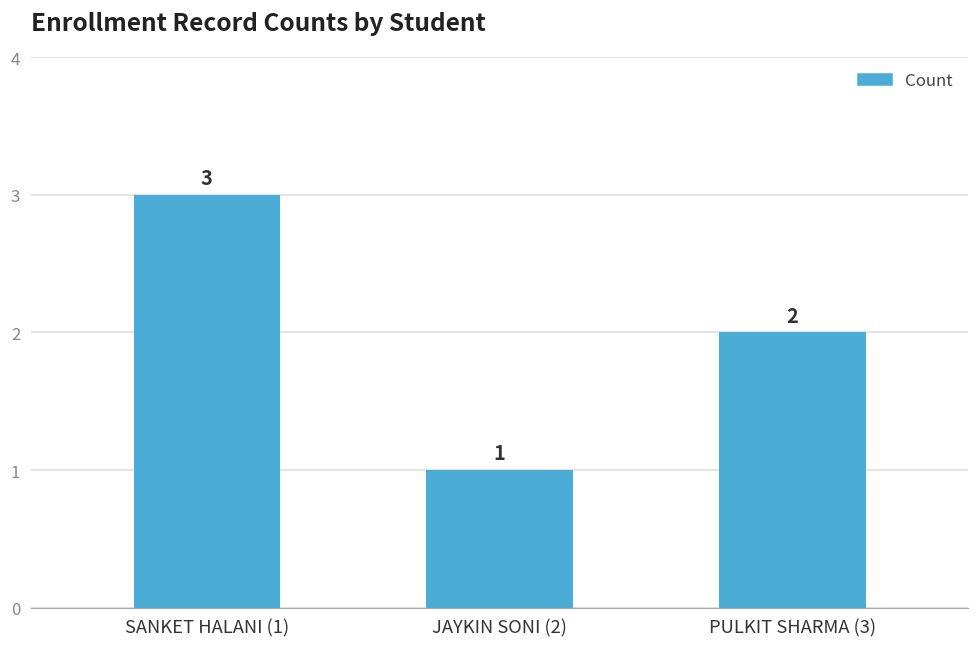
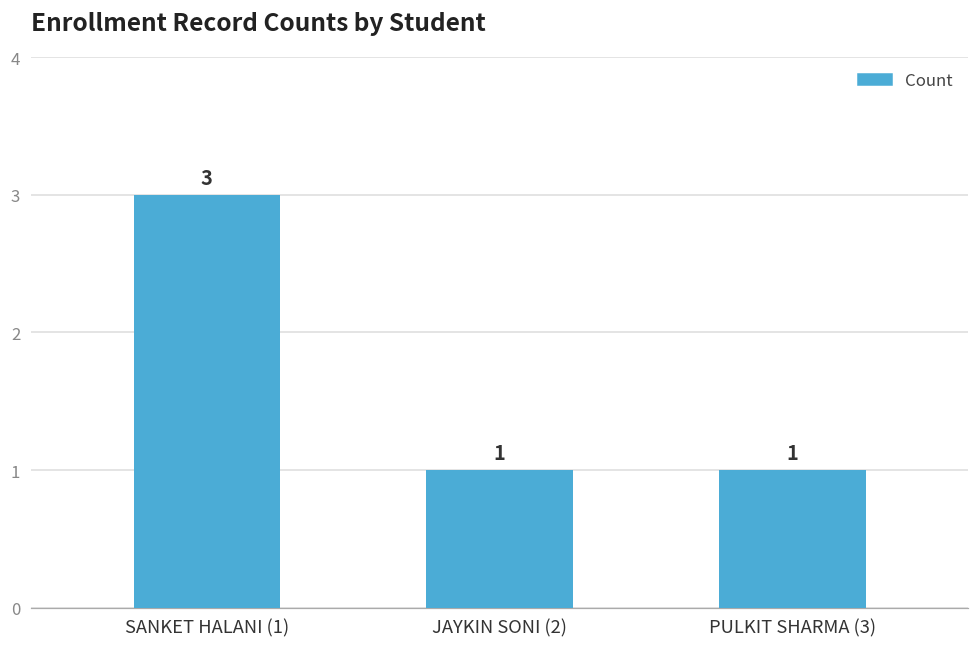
PULKIT SHARMA (3): 2 -> 1
